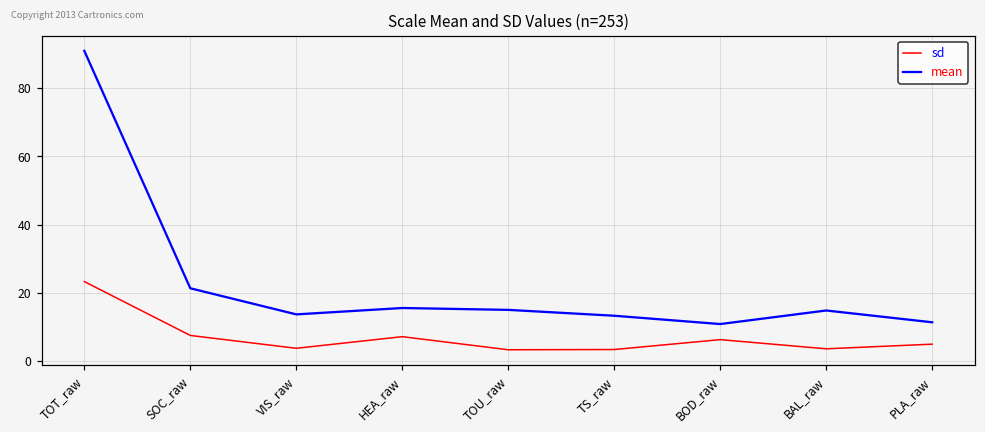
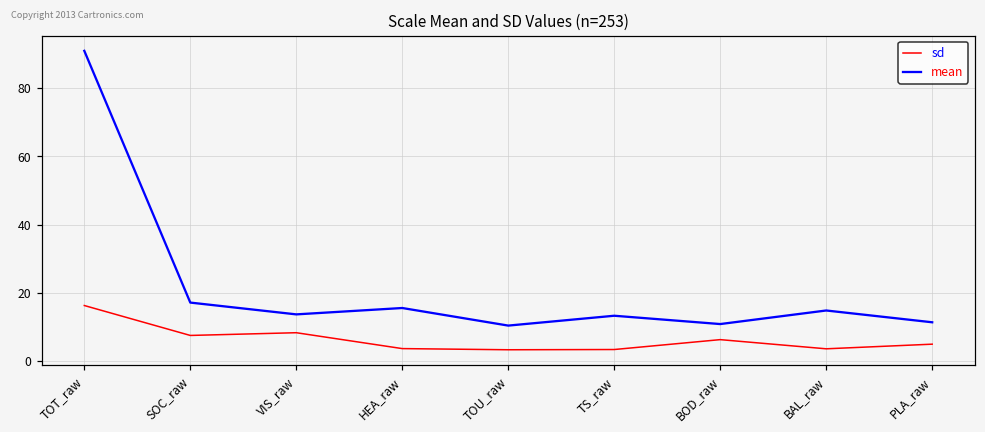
sd, TOT_raw: 23 -> 16
mean, SOC_raw: 21 -> 17
sd, VIS_raw: 4 -> 8
sd, HEA_raw: 7 -> 4
mean, TOU_raw: 15 -> 10
